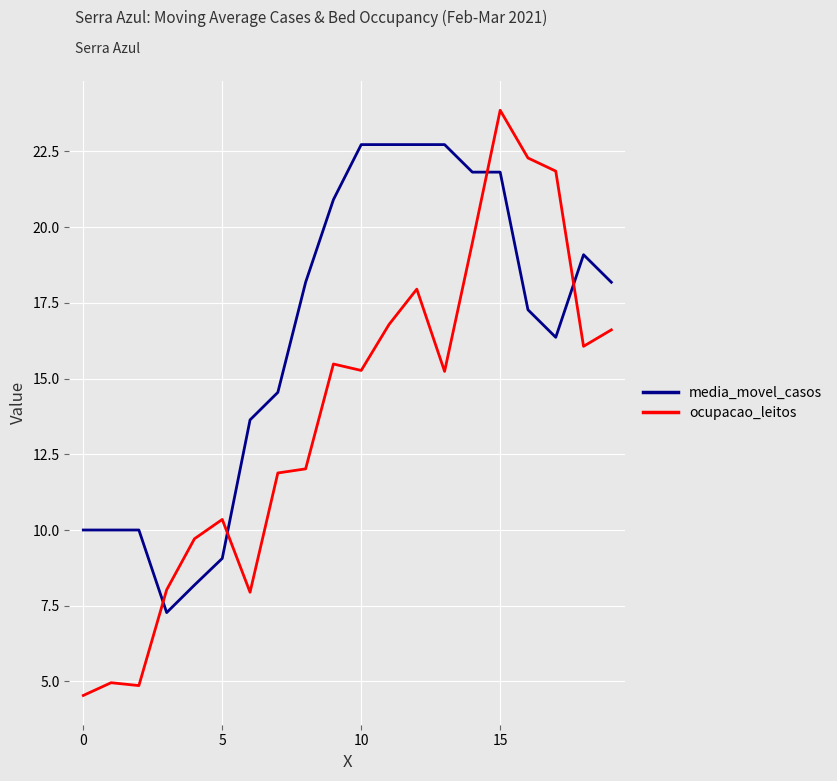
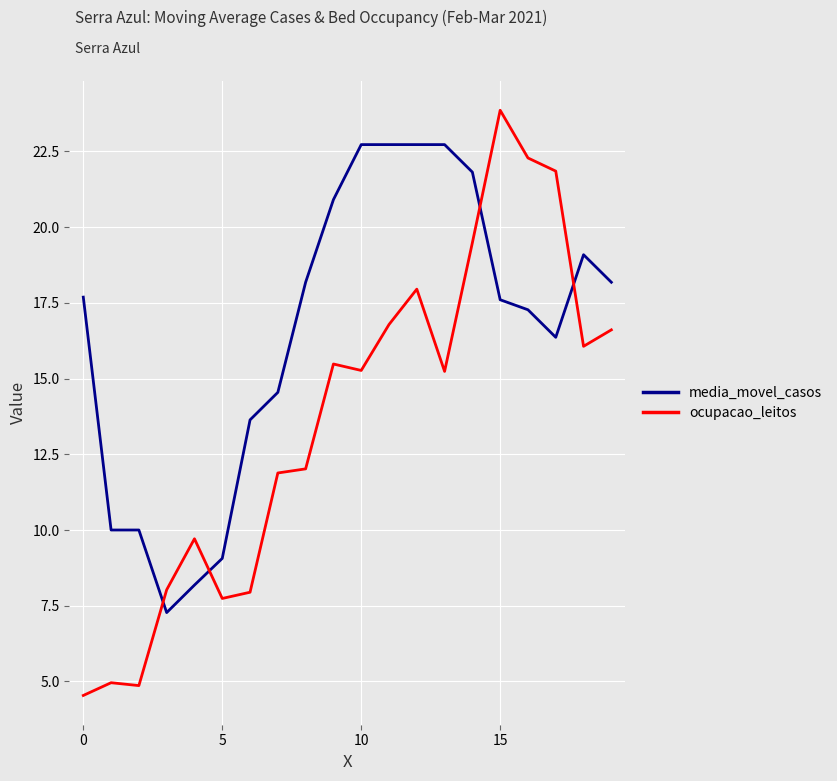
media_movel_casos, 0: 10.0 -> 17.7
ocupacao_leitos, 5: 10.3 -> 7.7
media_movel_casos, 15: 21.8 -> 17.6
